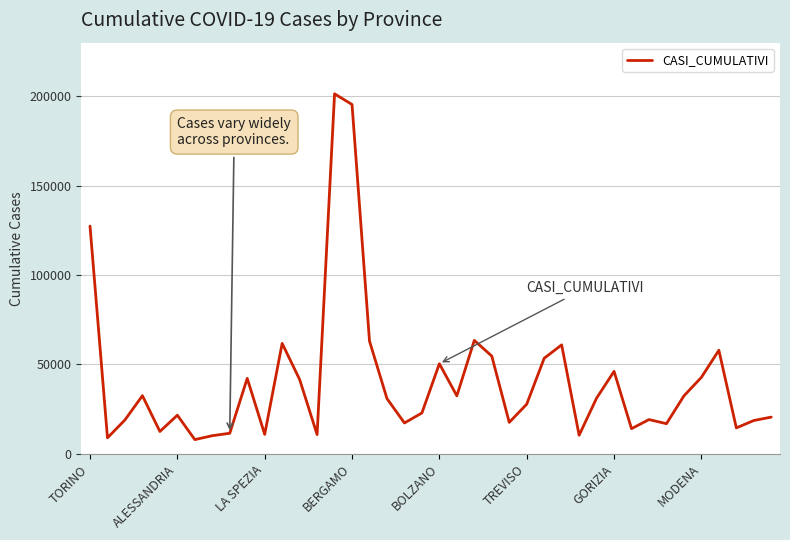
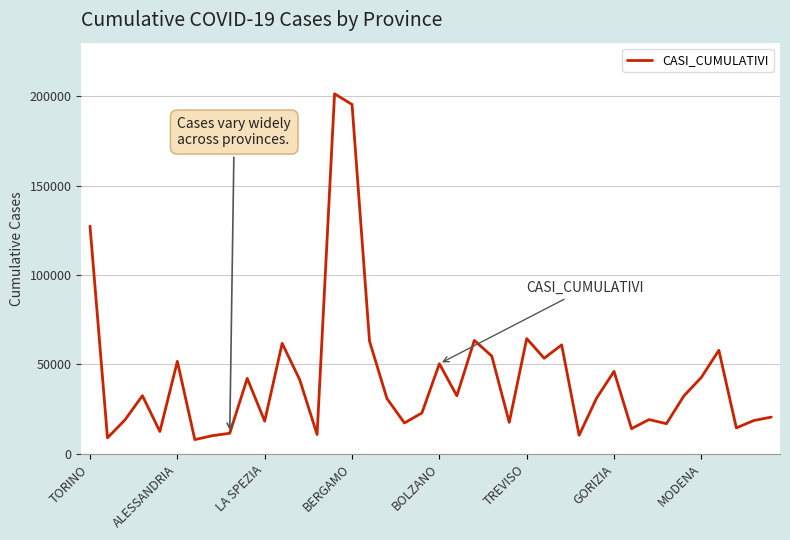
ALESSANDRIA: 22000 -> 52000
LA SPEZIA: 11000 -> 18000
TREVISO: 28000 -> 65000
